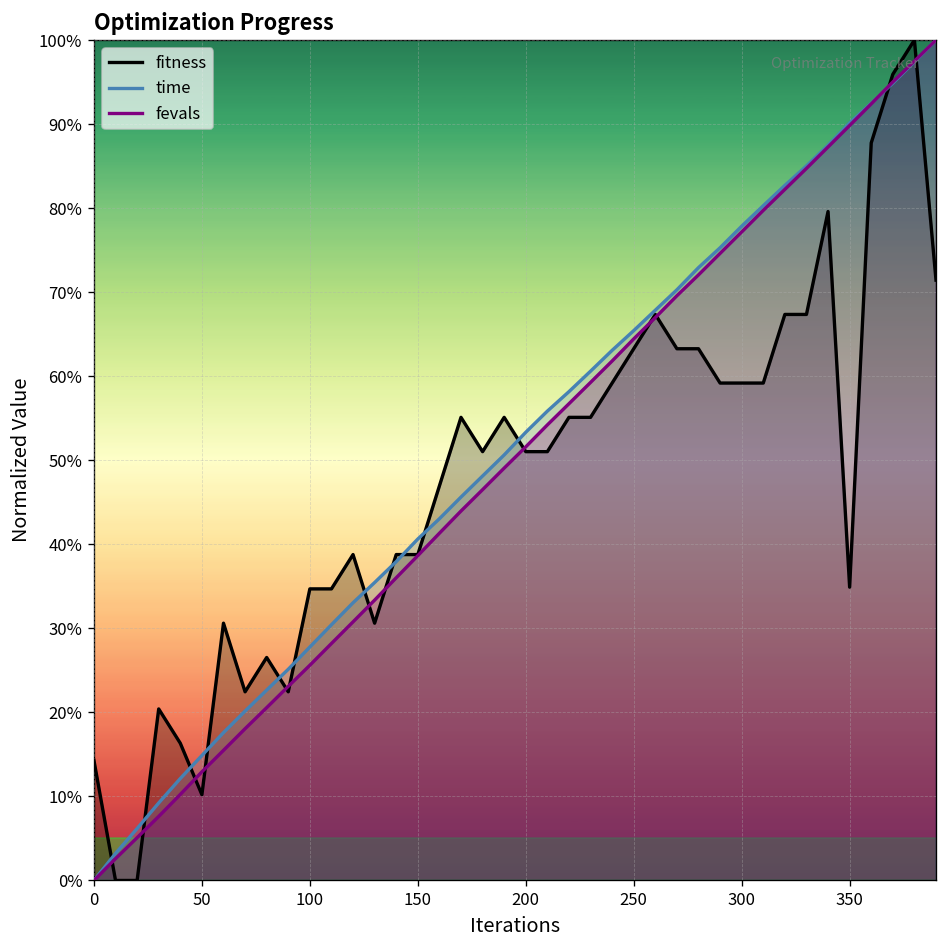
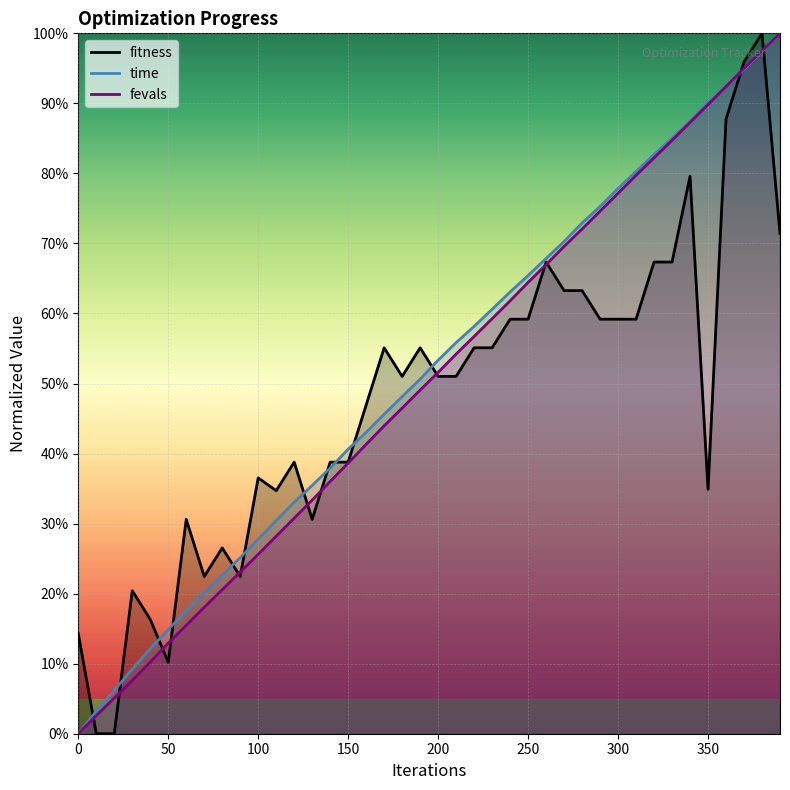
fitness, 100: 35% -> 37%
fitness, 250: 63% -> 59%
